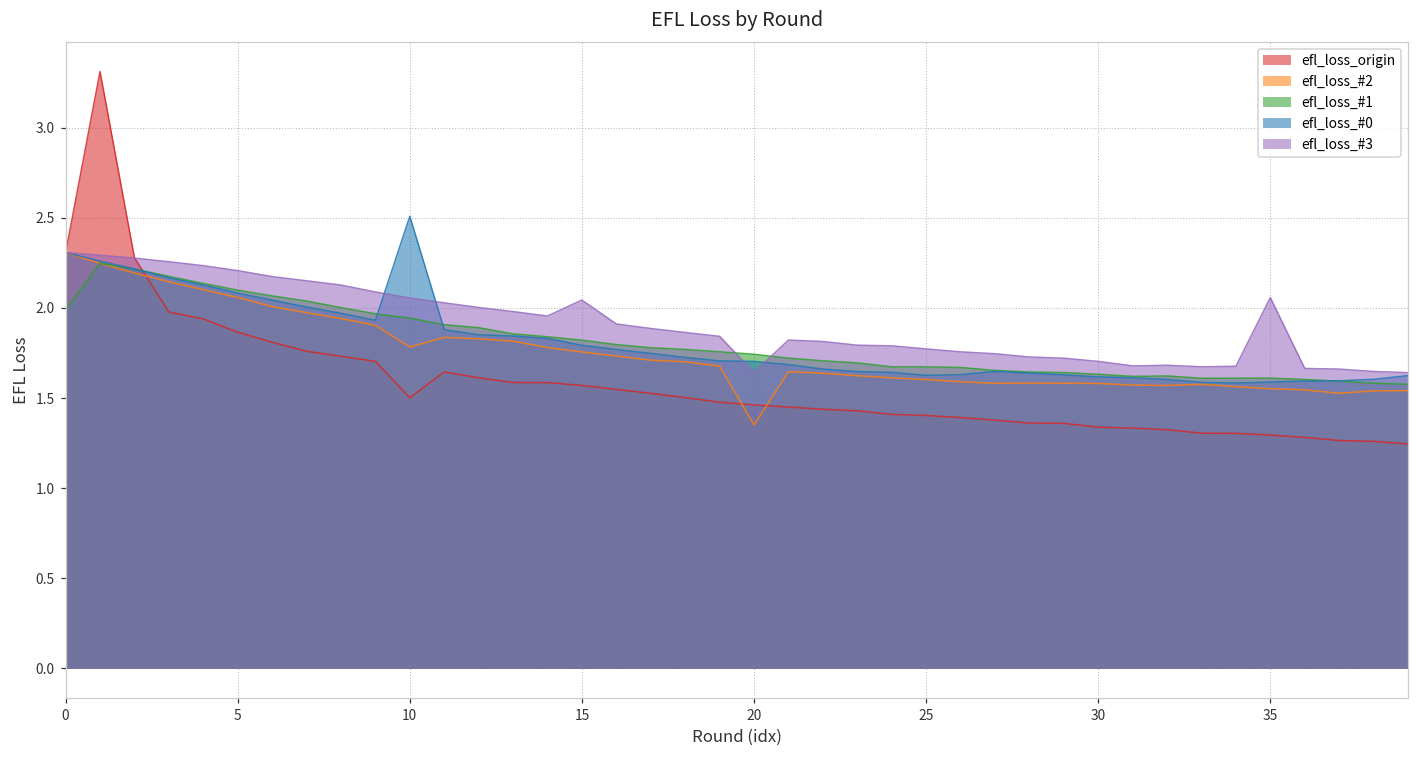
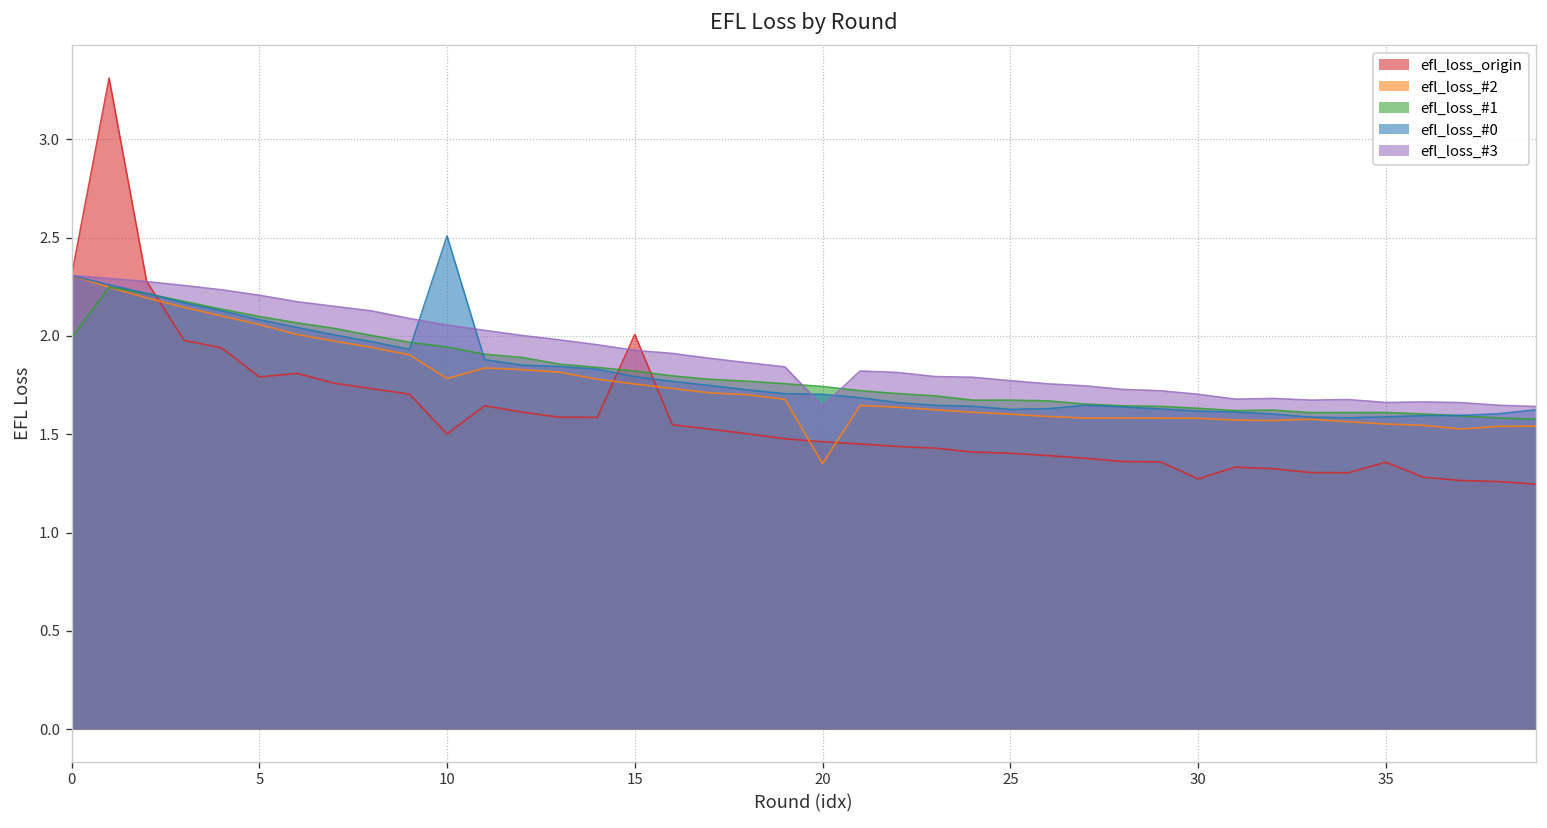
efl_loss_origin, 5: 1.87 -> 1.79
efl_loss_origin, 15: 1.57 -> 2.01
efl_loss_#3, 15: 2.04 -> 1.93
efl_loss_origin, 30: 1.34 -> 1.27
efl_loss_origin, 35: 1.29 -> 1.36
efl_loss_#3, 35: 2.06 -> 1.66
